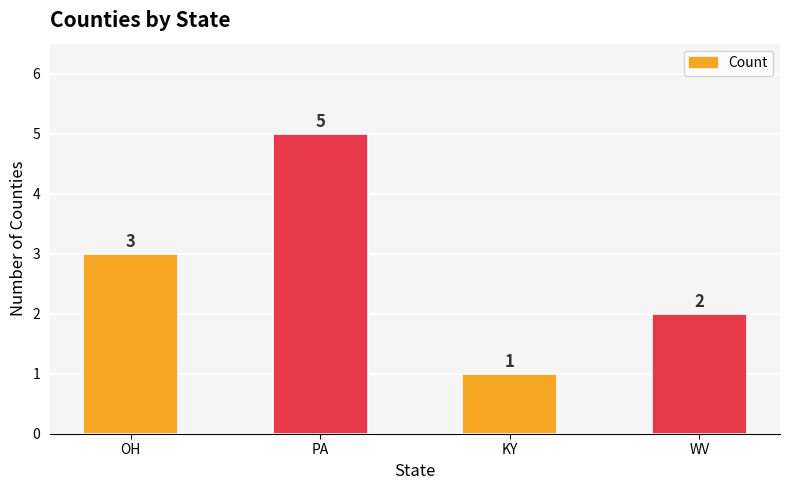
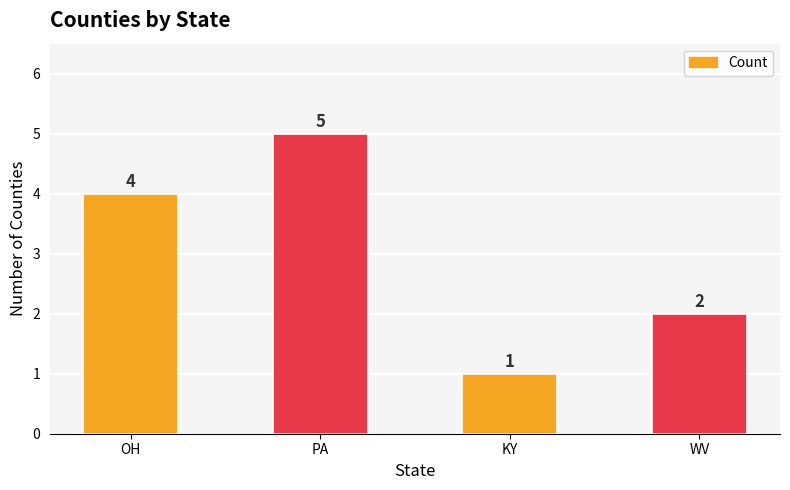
OH: 3 -> 4
